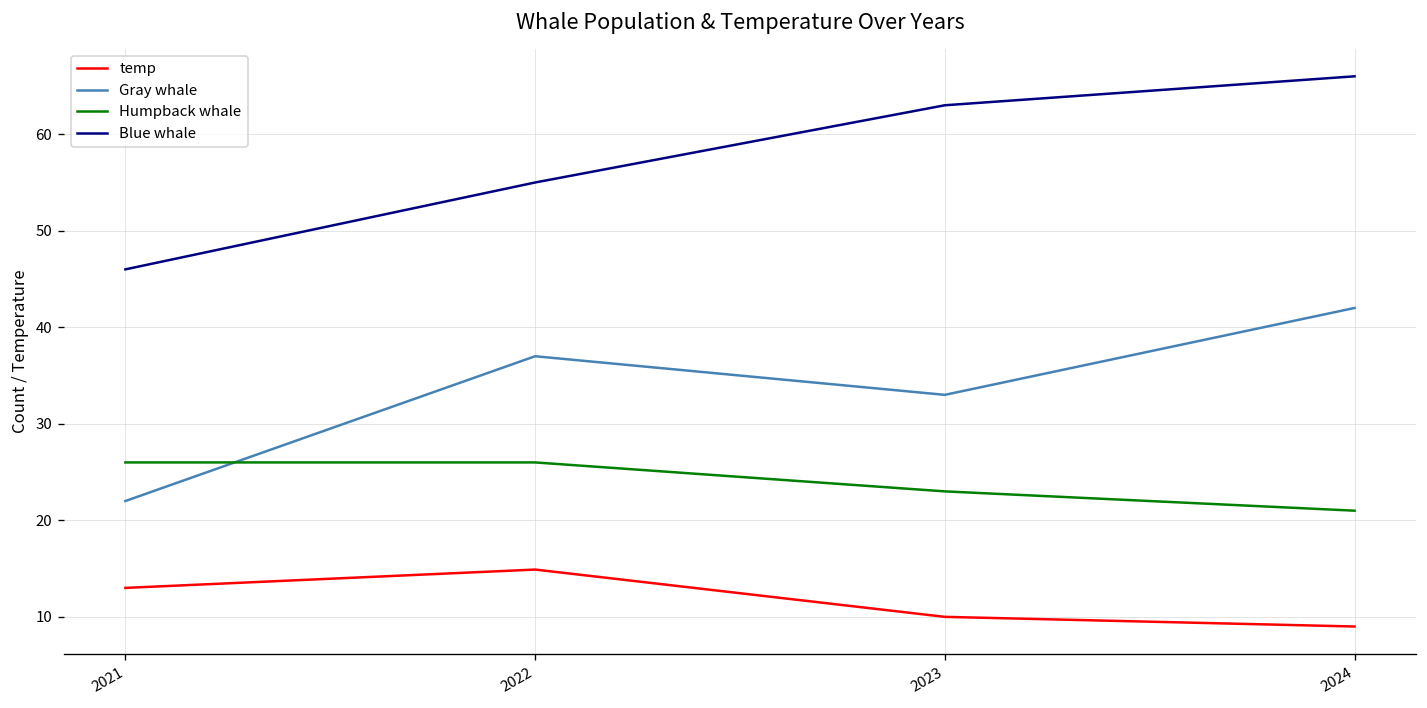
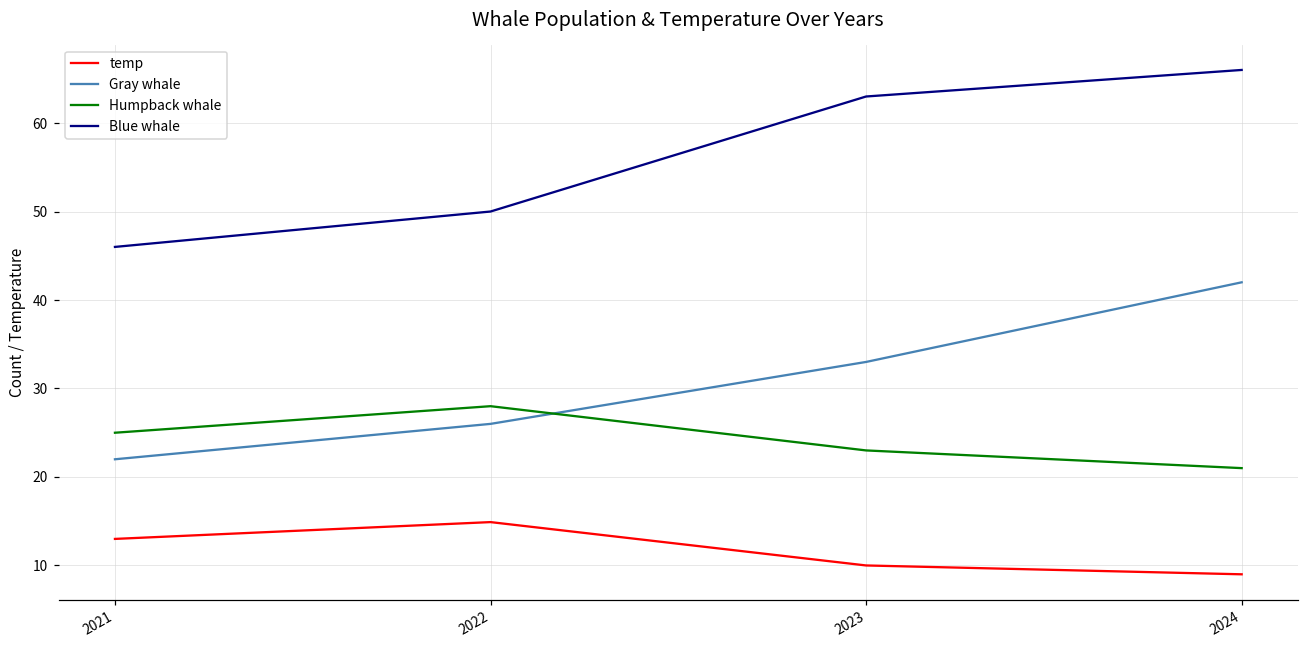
Humpback whale, 2021: 26 -> 25
Gray whale, 2022: 37 -> 26
Humpback whale, 2022: 26 -> 28
Blue whale, 2022: 55 -> 50
